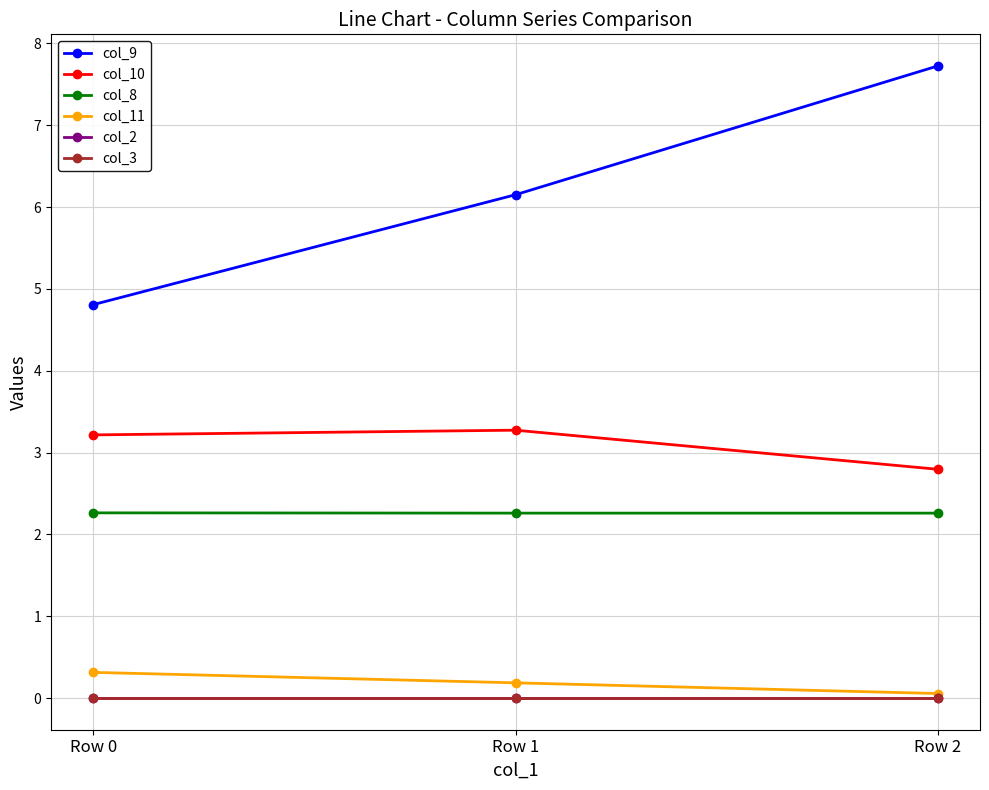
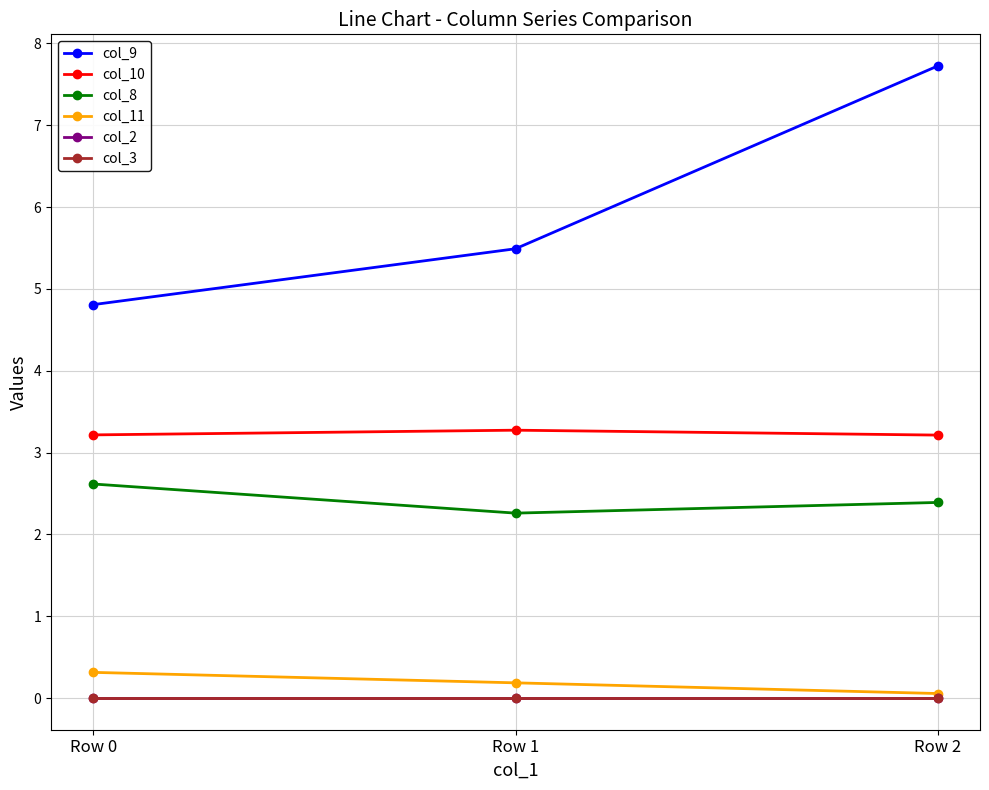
col_8, Row 0: 2.3 -> 2.6
col_9, Row 1: 6.2 -> 5.5
col_10, Row 2: 2.8 -> 3.2
col_8, Row 2: 2.3 -> 2.4
